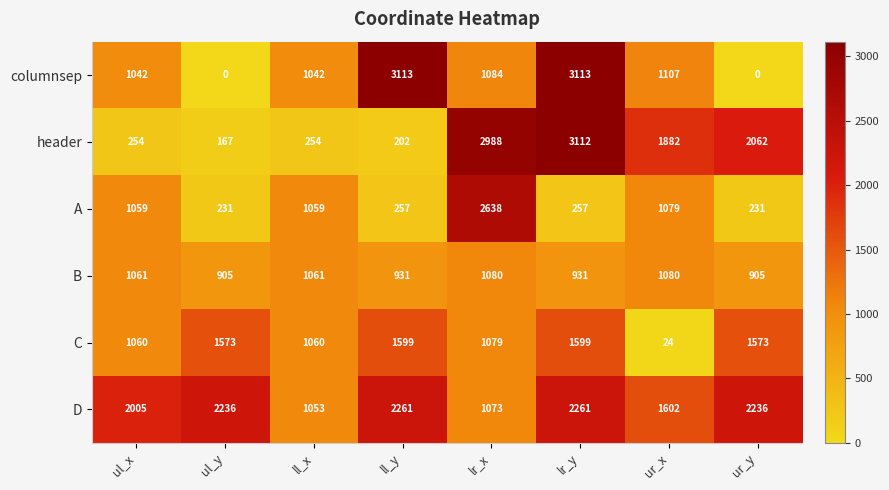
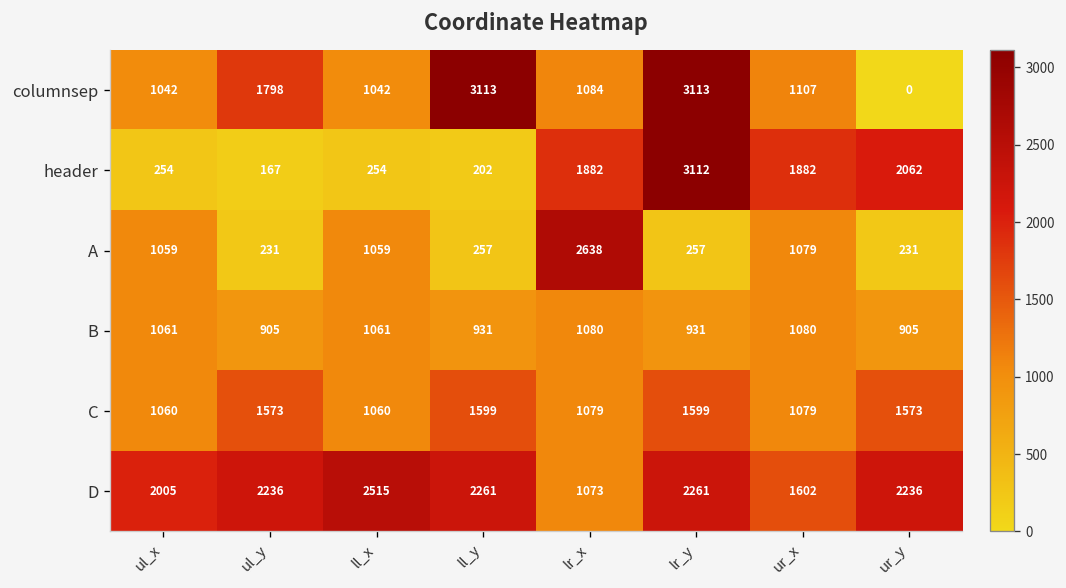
columnsep, ul_y: 0 -> 1798
header, lr_x: 2988 -> 1882
C, ur_x: 24 -> 1079
D, ll_x: 1053 -> 2515
